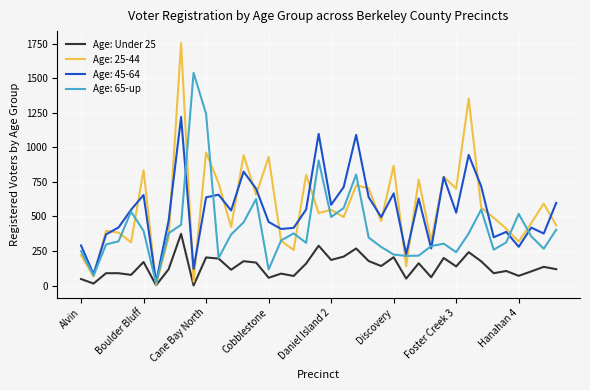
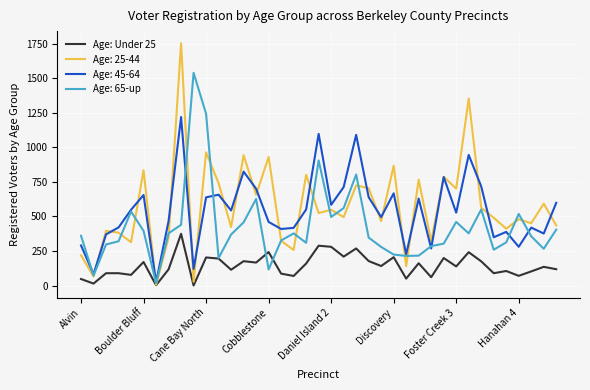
Age: 65-up, Alvin: 250 -> 360
Age: Under 25, Cobblestone: 60 -> 240
Age: Under 25, Daniel Island 2: 190 -> 280
Age: 65-up, Foster Creek 3: 240 -> 460
Age: 25-44, Hanahan 4: 320 -> 480
